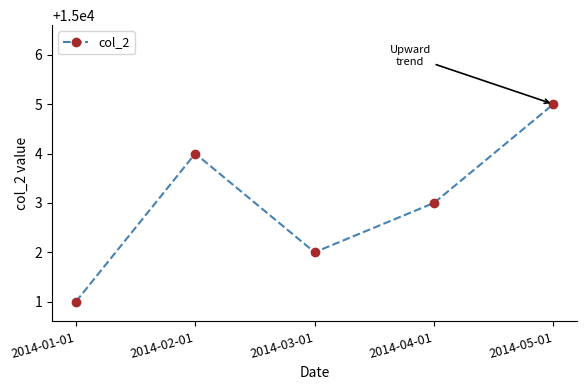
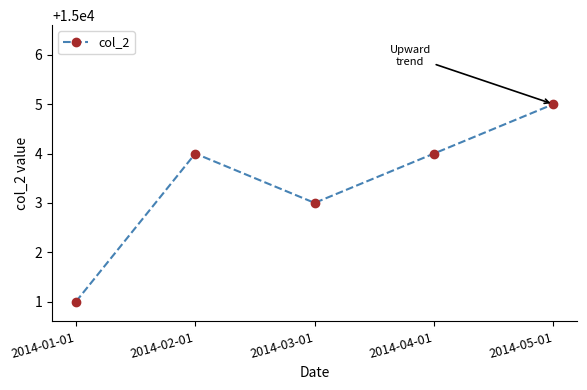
2014-03-01: 15002 -> 15003
2014-04-01: 15003 -> 15004
